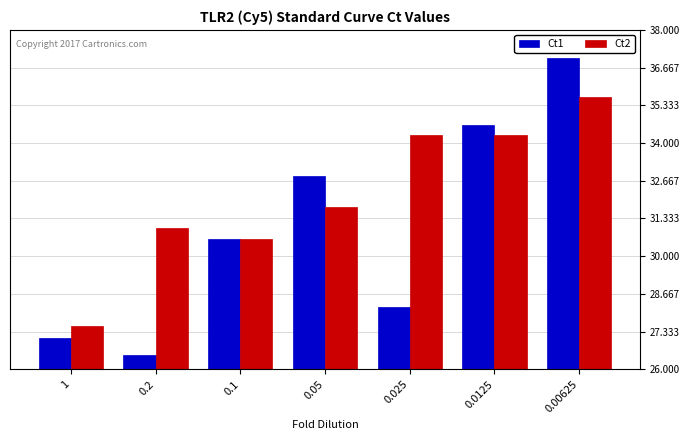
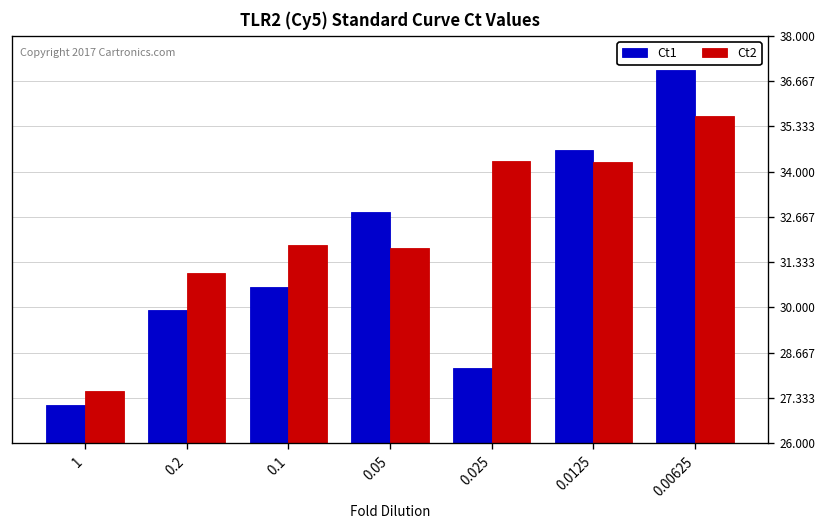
Ct1, 0.2: 26.5 -> 29.9
Ct2, 0.1: 30.6 -> 31.8
